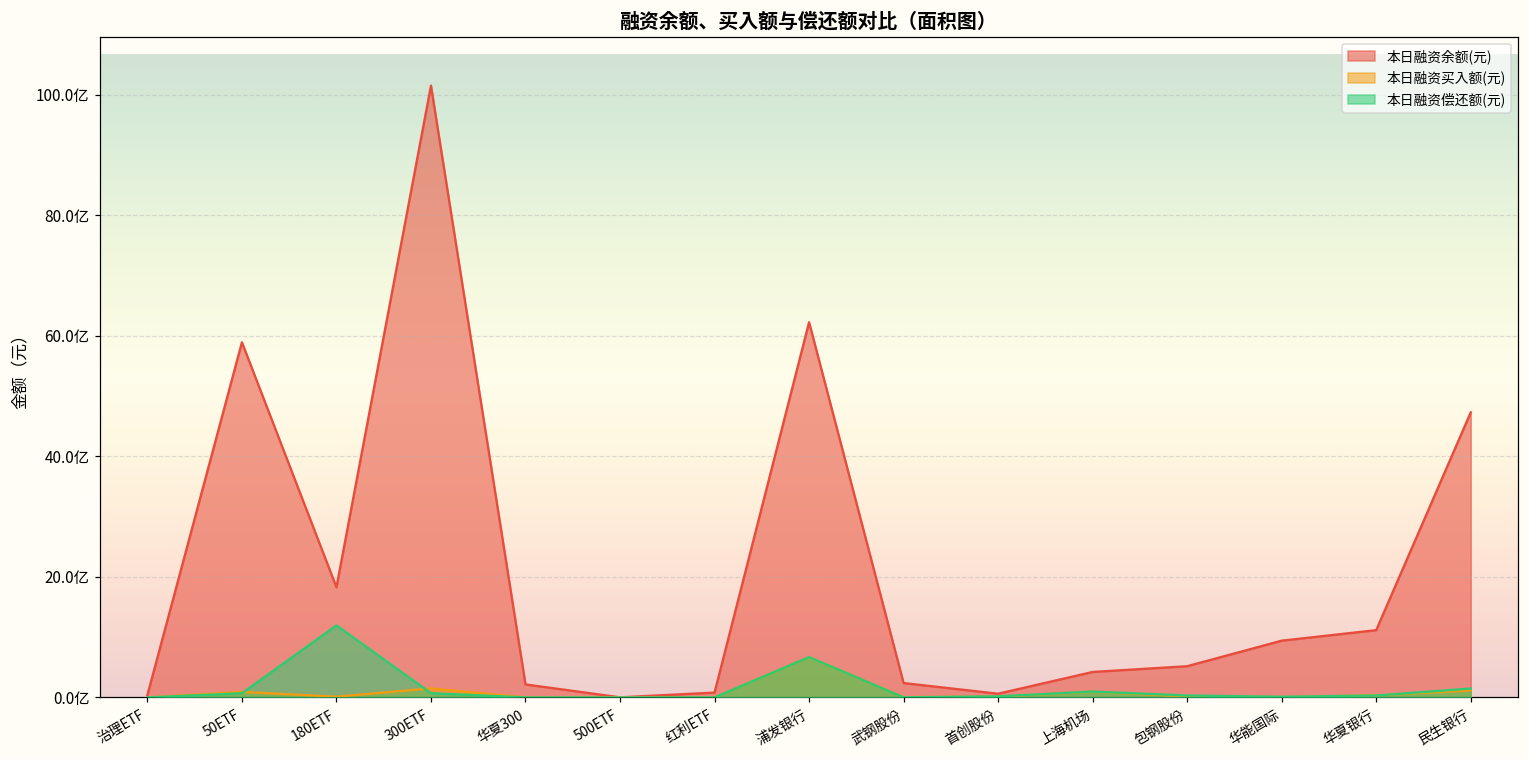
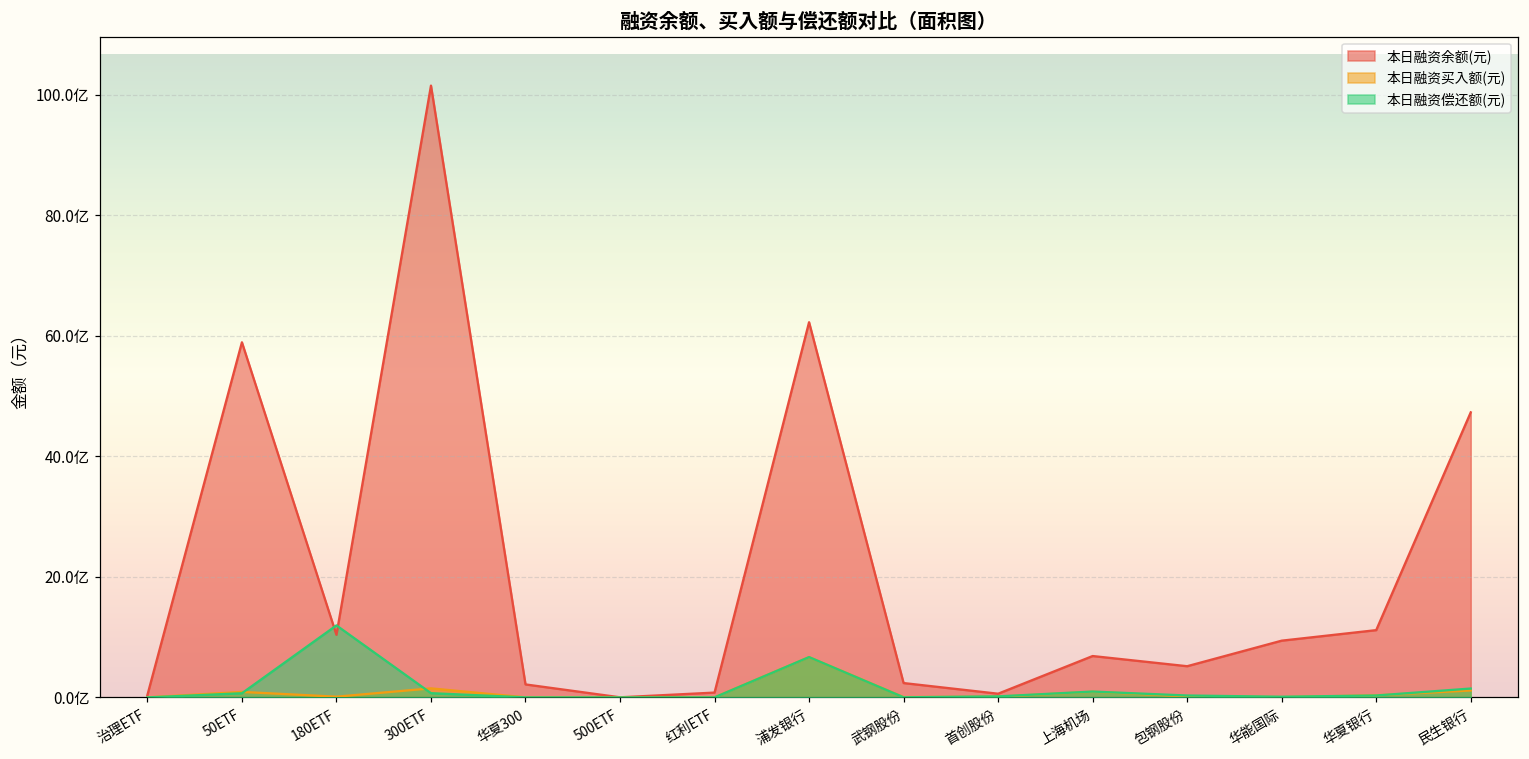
本日融资余额(元), 180ETF: 18亿 -> 10亿
本日融资余额(元), 上海机场: 4亿 -> 7亿
